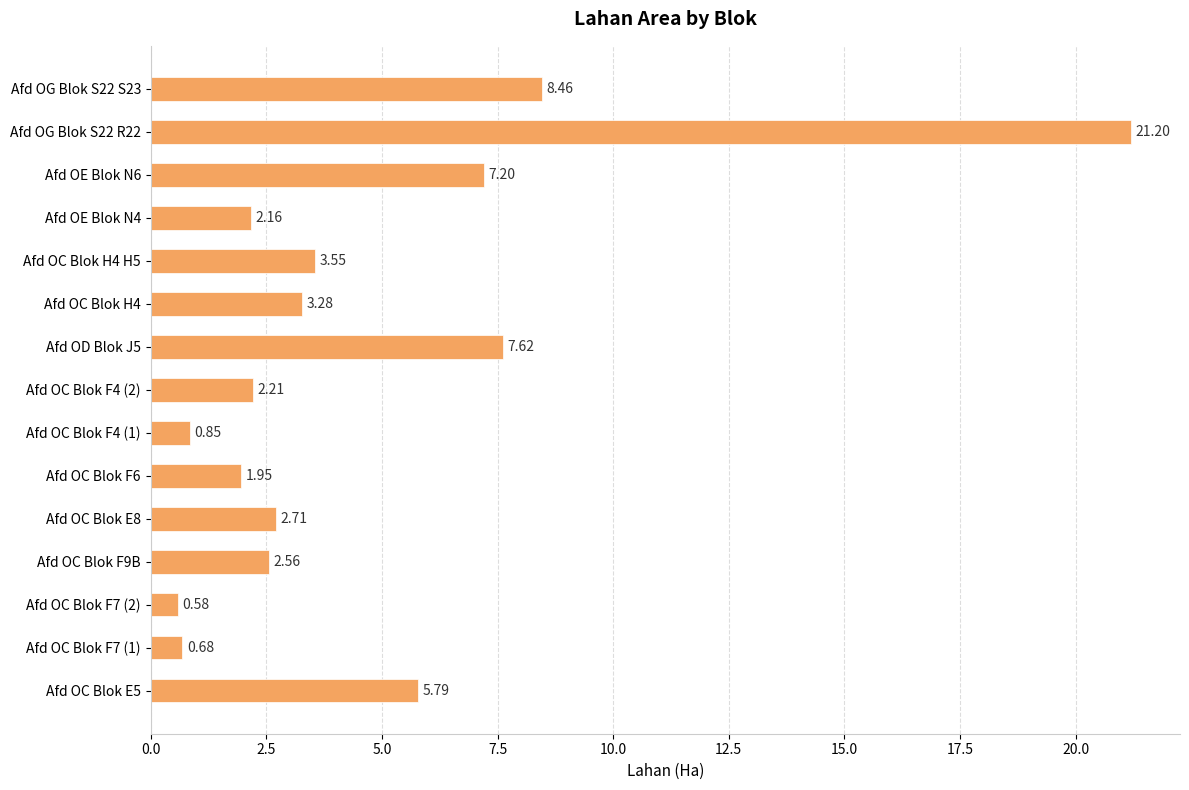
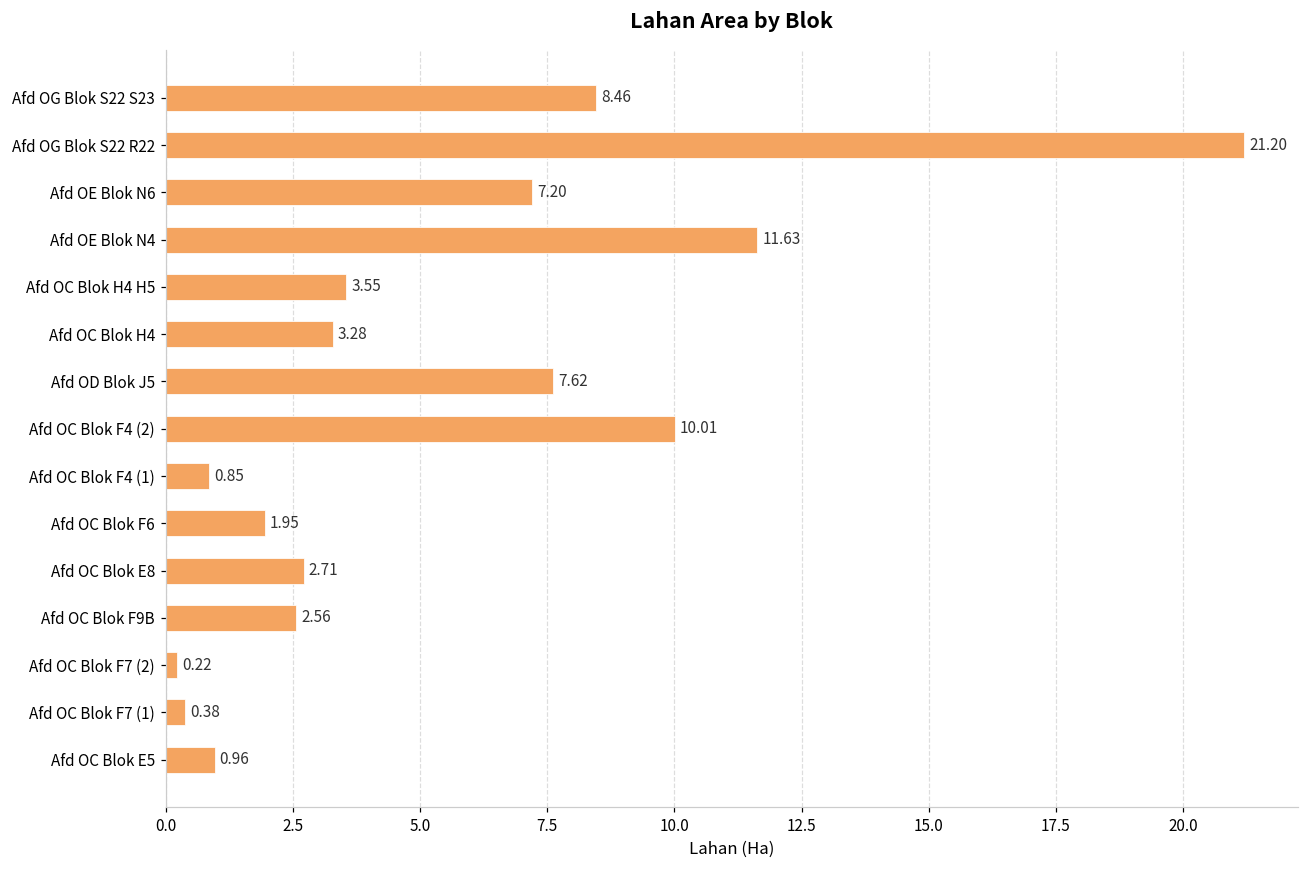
Afd OE Blok N4: 2.16 -> 11.63
Afd OC Blok F4 (2): 2.21 -> 10.01
Afd OC Blok F7 (2): 0.58 -> 0.22
Afd OC Blok F7 (1): 0.68 -> 0.38
Afd OC Blok E5: 5.79 -> 0.96
